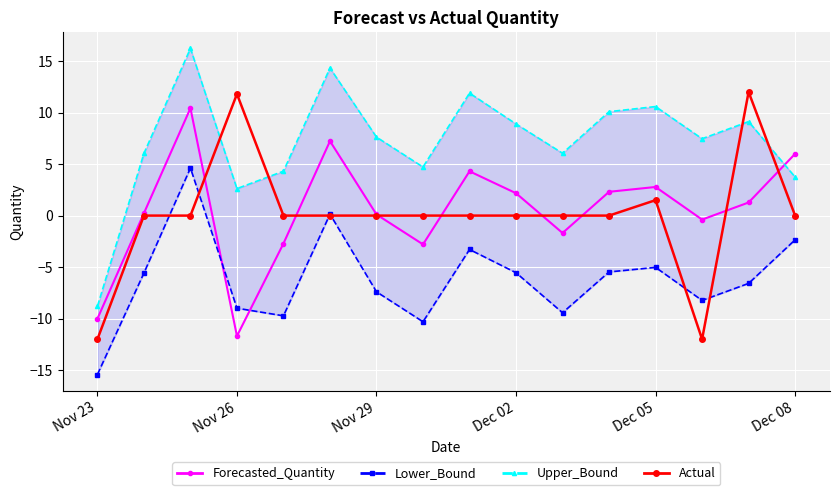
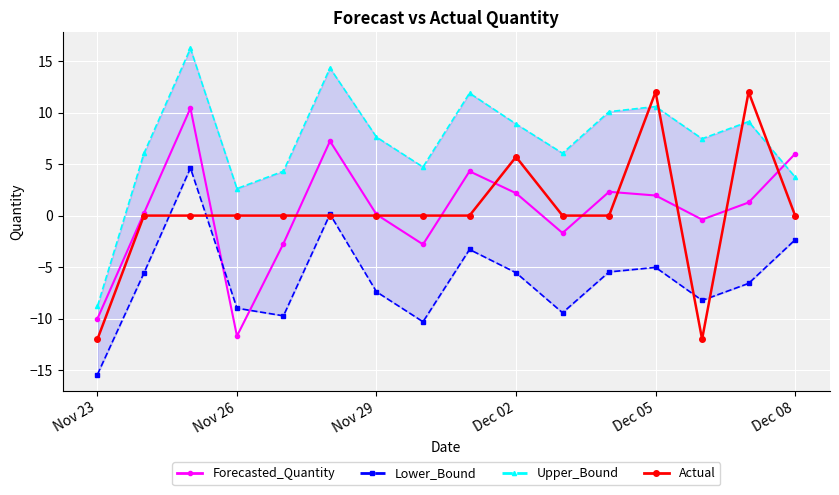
Actual, Nov 26: 11.8 -> 0.0
Actual, Dec 02: 0.0 -> 5.7
Forecasted_Quantity, Dec 05: 2.8 -> 2.0
Actual, Dec 05: 1.5 -> 12.0
